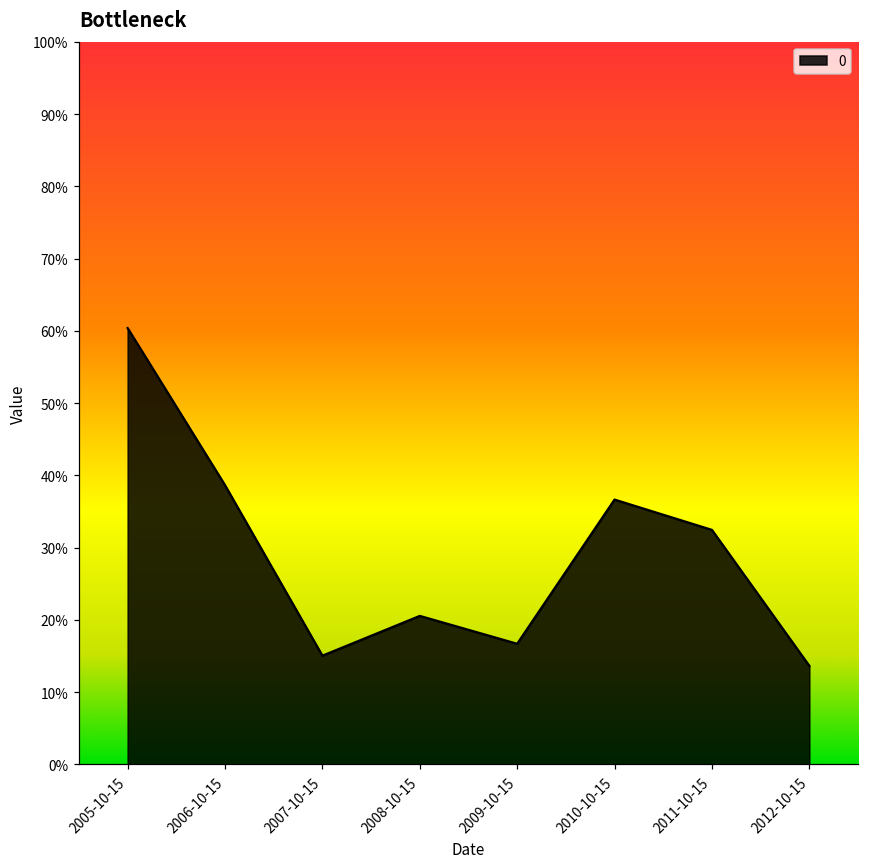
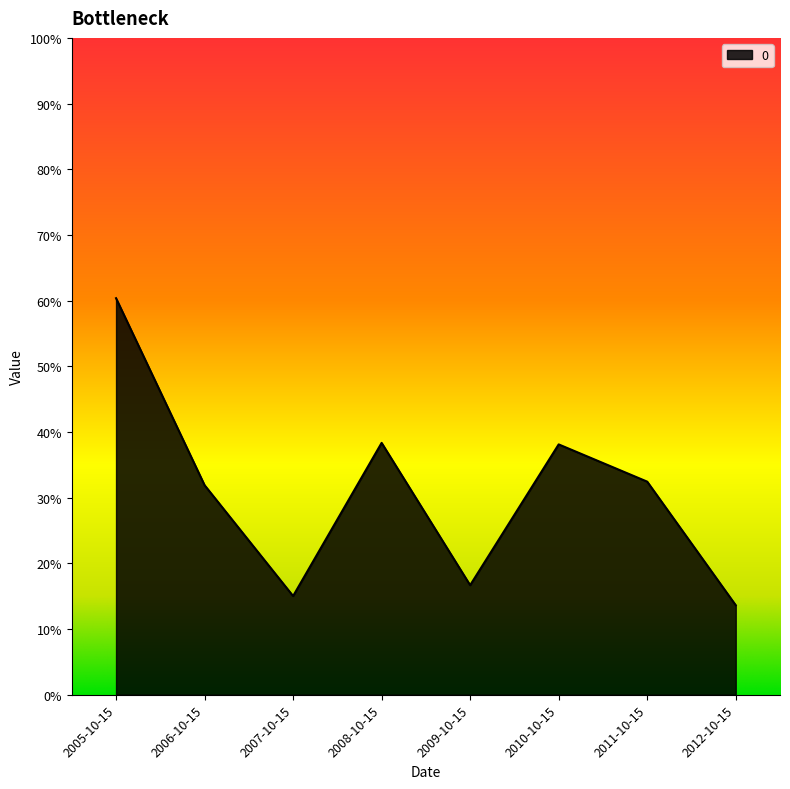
2006-10-15: 39% -> 32%
2008-10-15: 21% -> 38%
2010-10-15: 37% -> 38%
